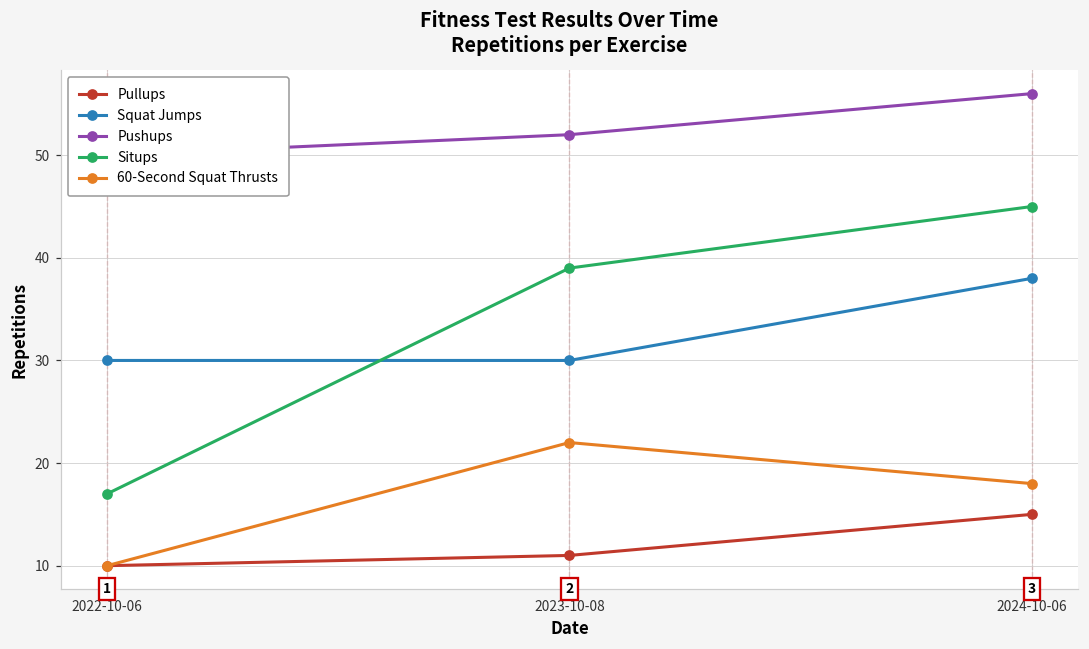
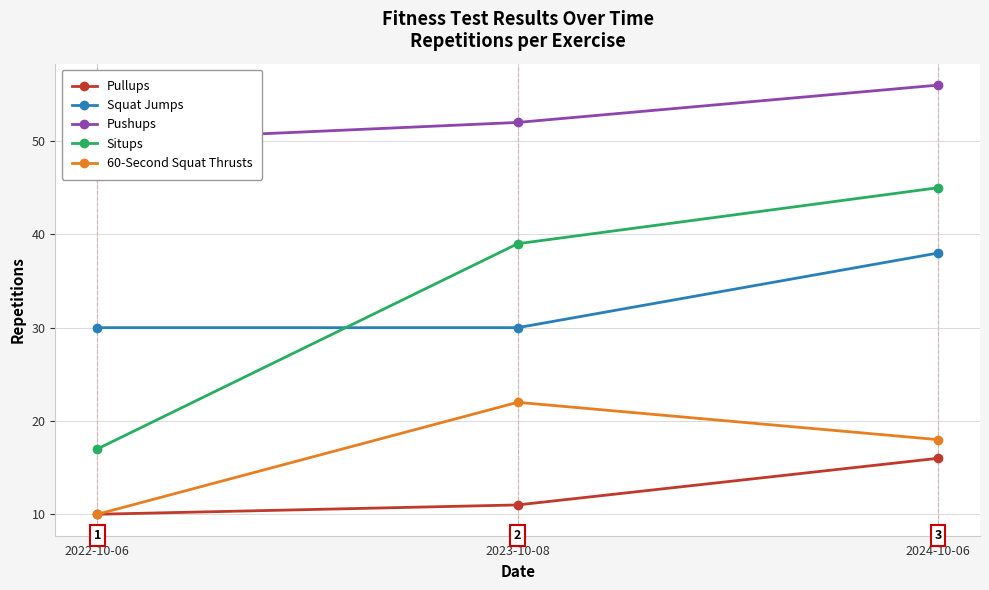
Pullups, 2024-10-06: 15 -> 16
